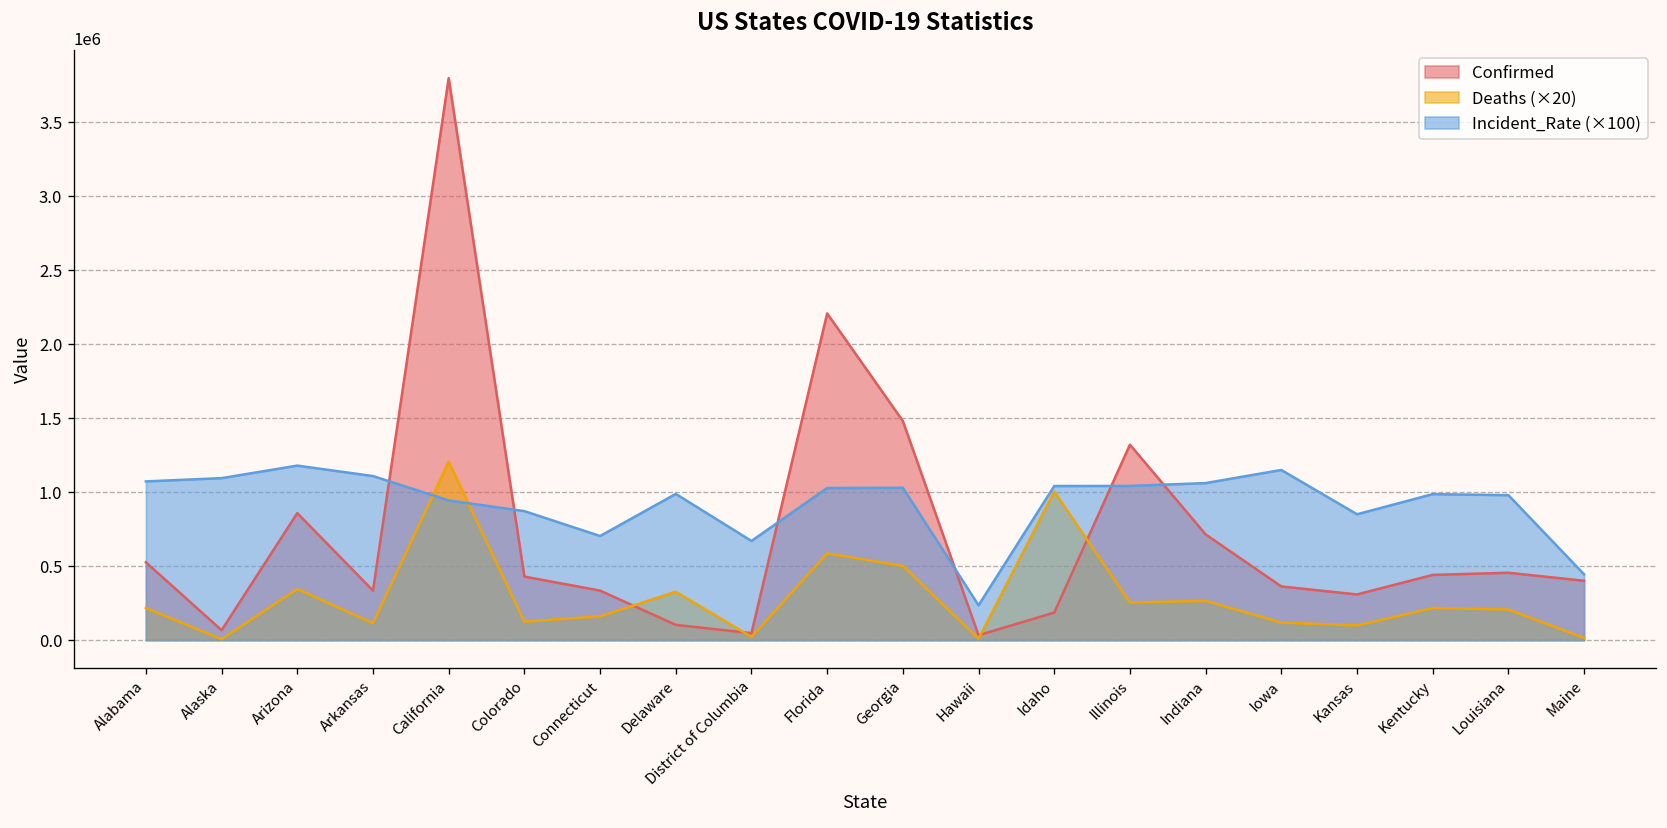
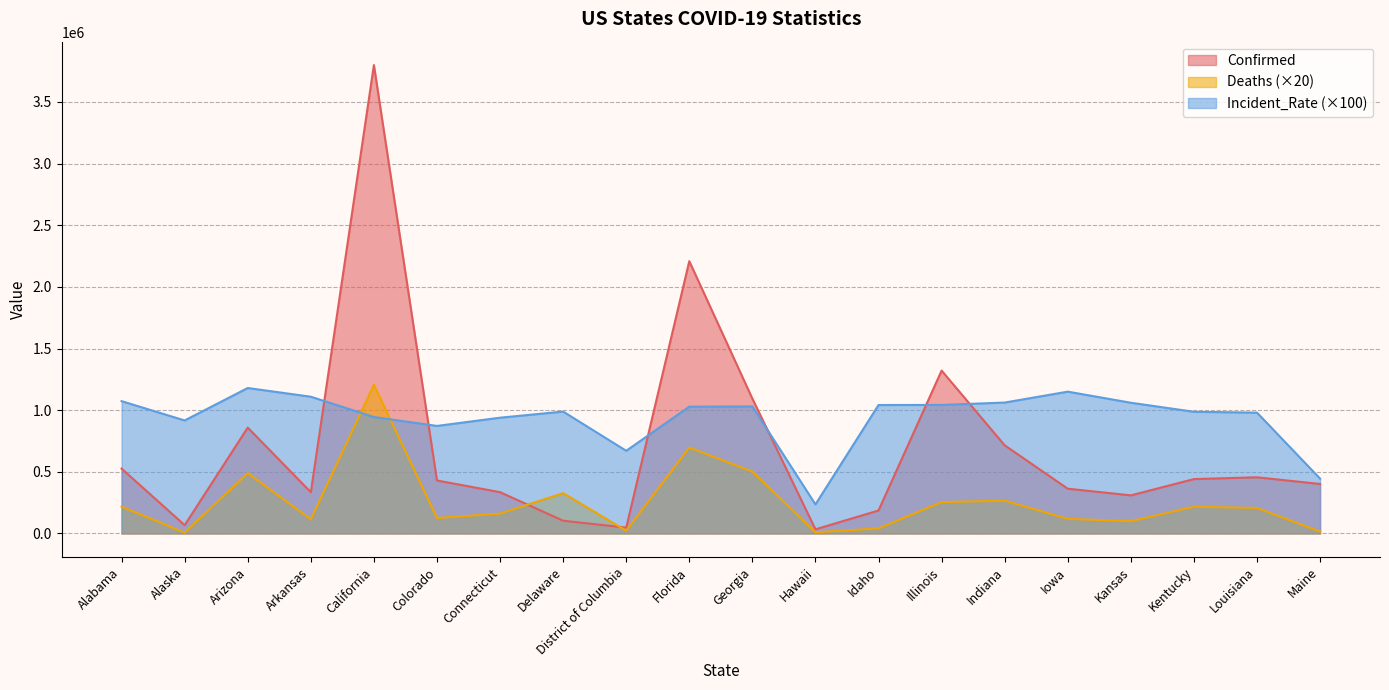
Incident_Rate (×100), Alaska: 1100000 -> 920000
Deaths (×20), Arizona: 350000 -> 490000
Incident_Rate (×100), Connecticut: 700000 -> 940000
Deaths (×20), Florida: 590000 -> 700000
Confirmed, Georgia: 1480000 -> 1090000
Deaths (×20), Idaho: 1000000 -> 40000
Incident_Rate (×100), Kansas: 850000 -> 1060000
